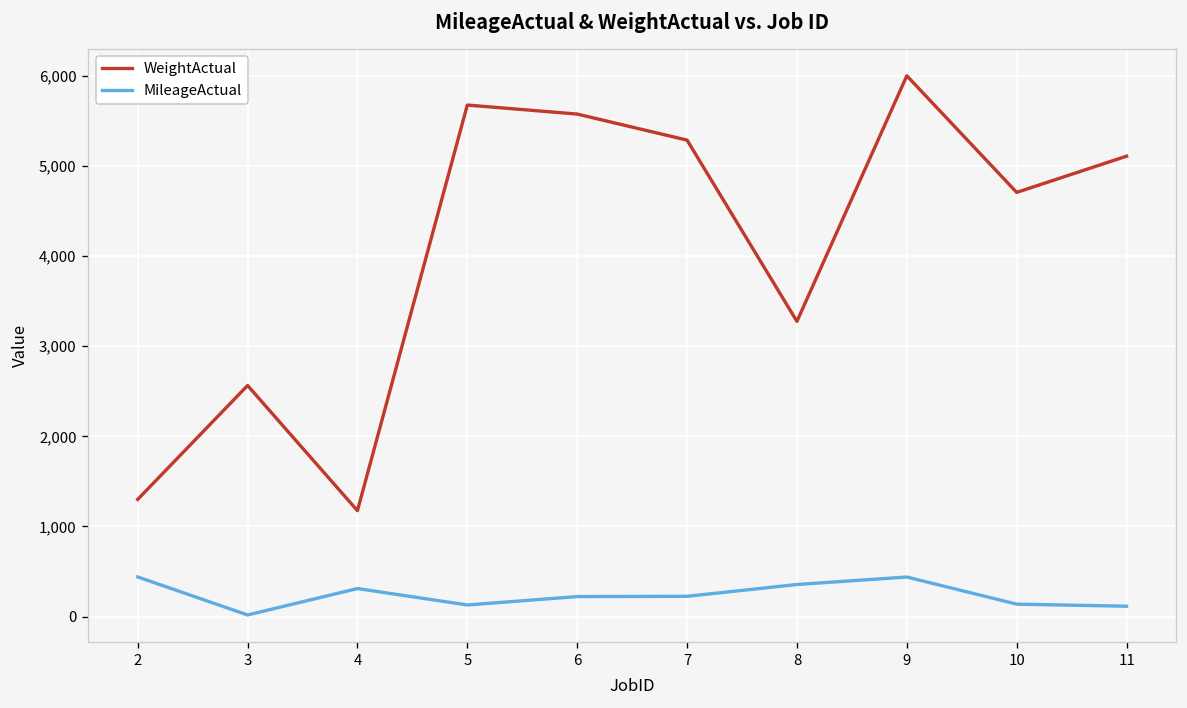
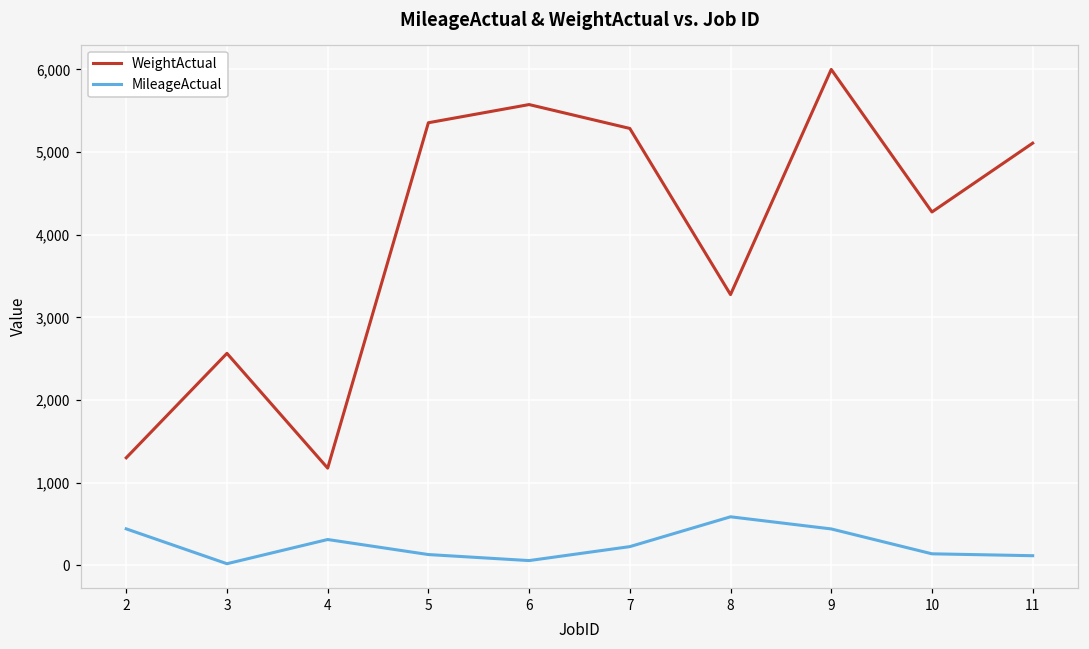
WeightActual, 5: 5,700 -> 5,400
MileageActual, 6: 200 -> 100
MileageActual, 8: 400 -> 600
WeightActual, 10: 4,700 -> 4,300
